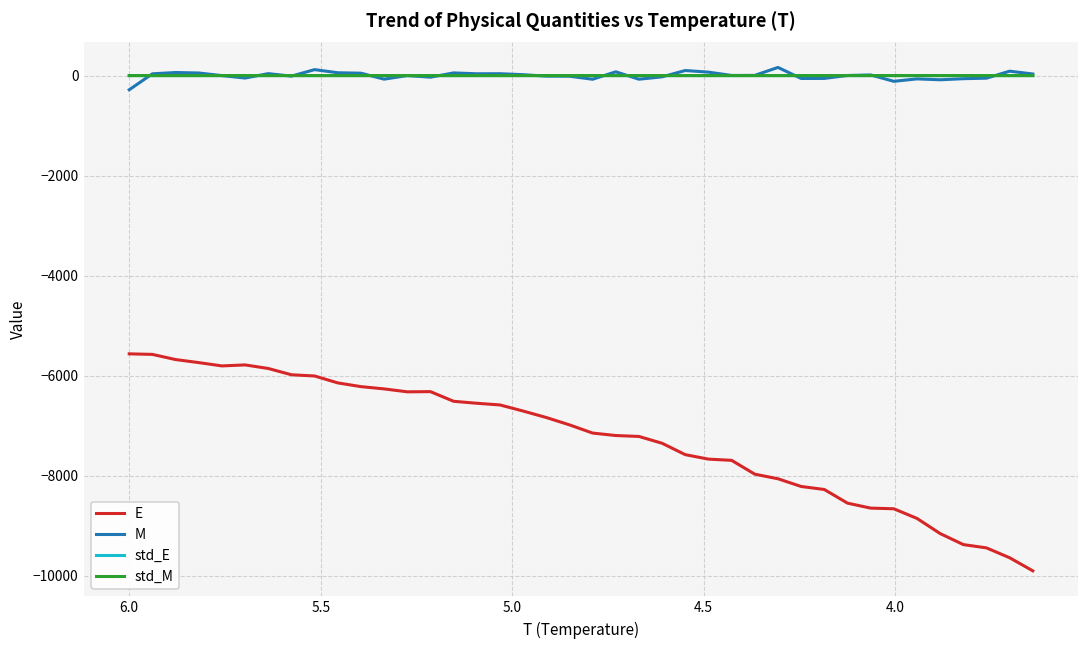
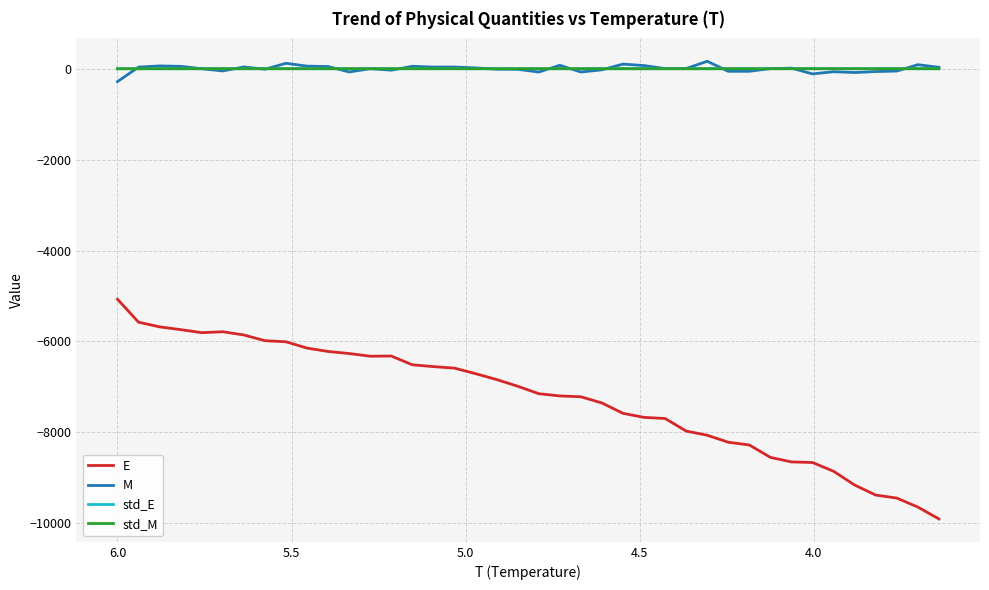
E, 6.0: -5600 -> -5100
